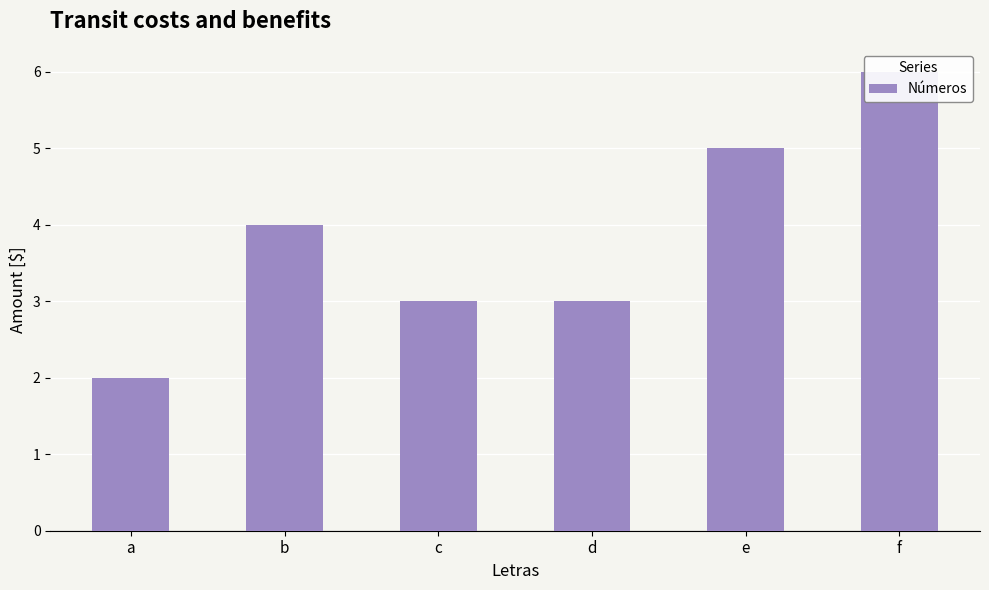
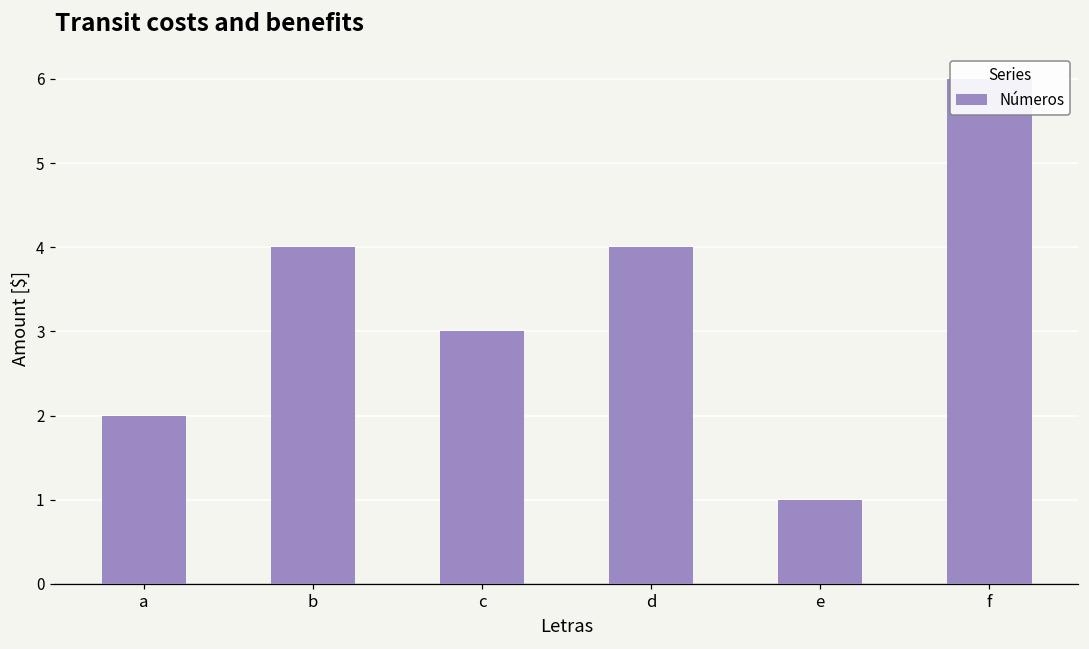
d: 3 -> 4
e: 5 -> 1
